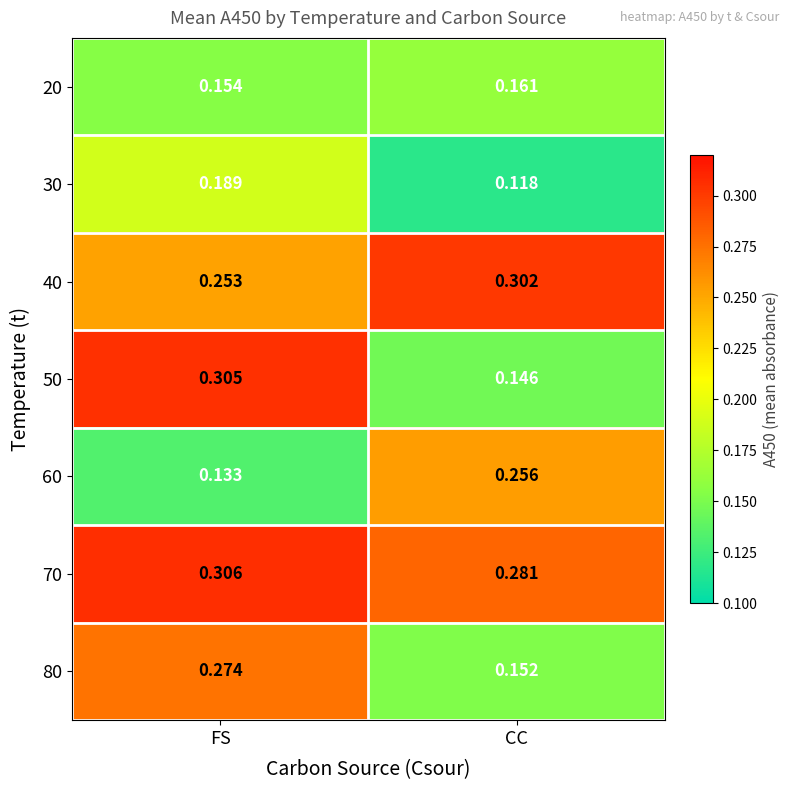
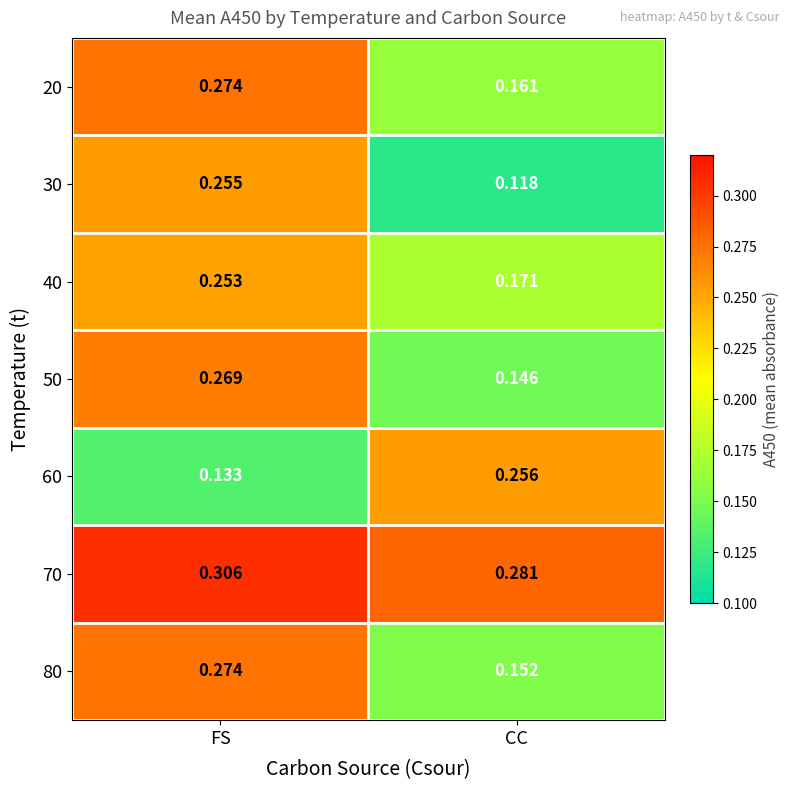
20, FS: 0.154 -> 0.274
30, FS: 0.189 -> 0.255
40, CC: 0.302 -> 0.171
50, FS: 0.305 -> 0.269
